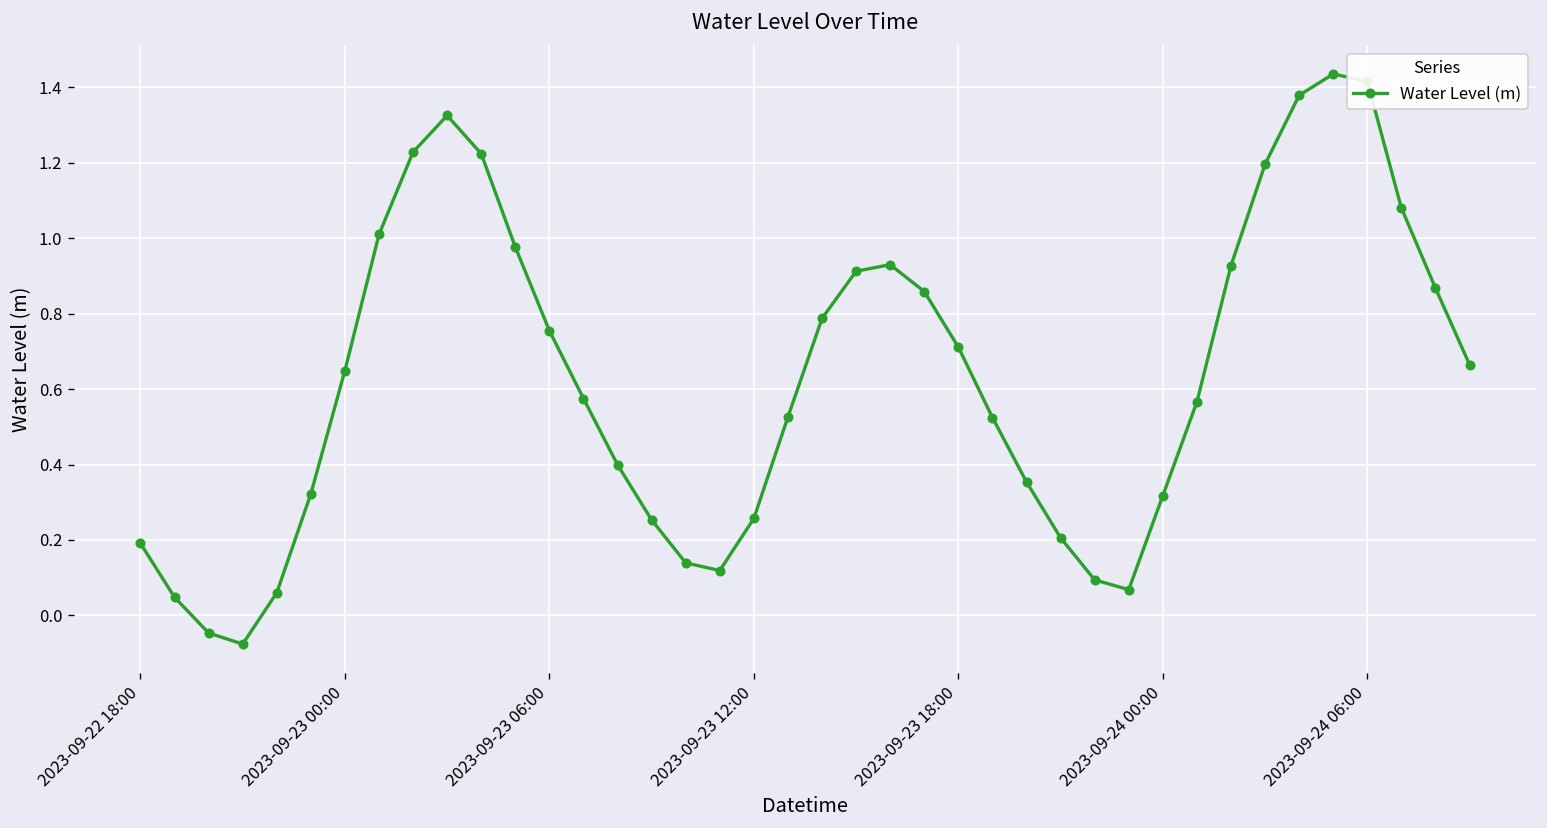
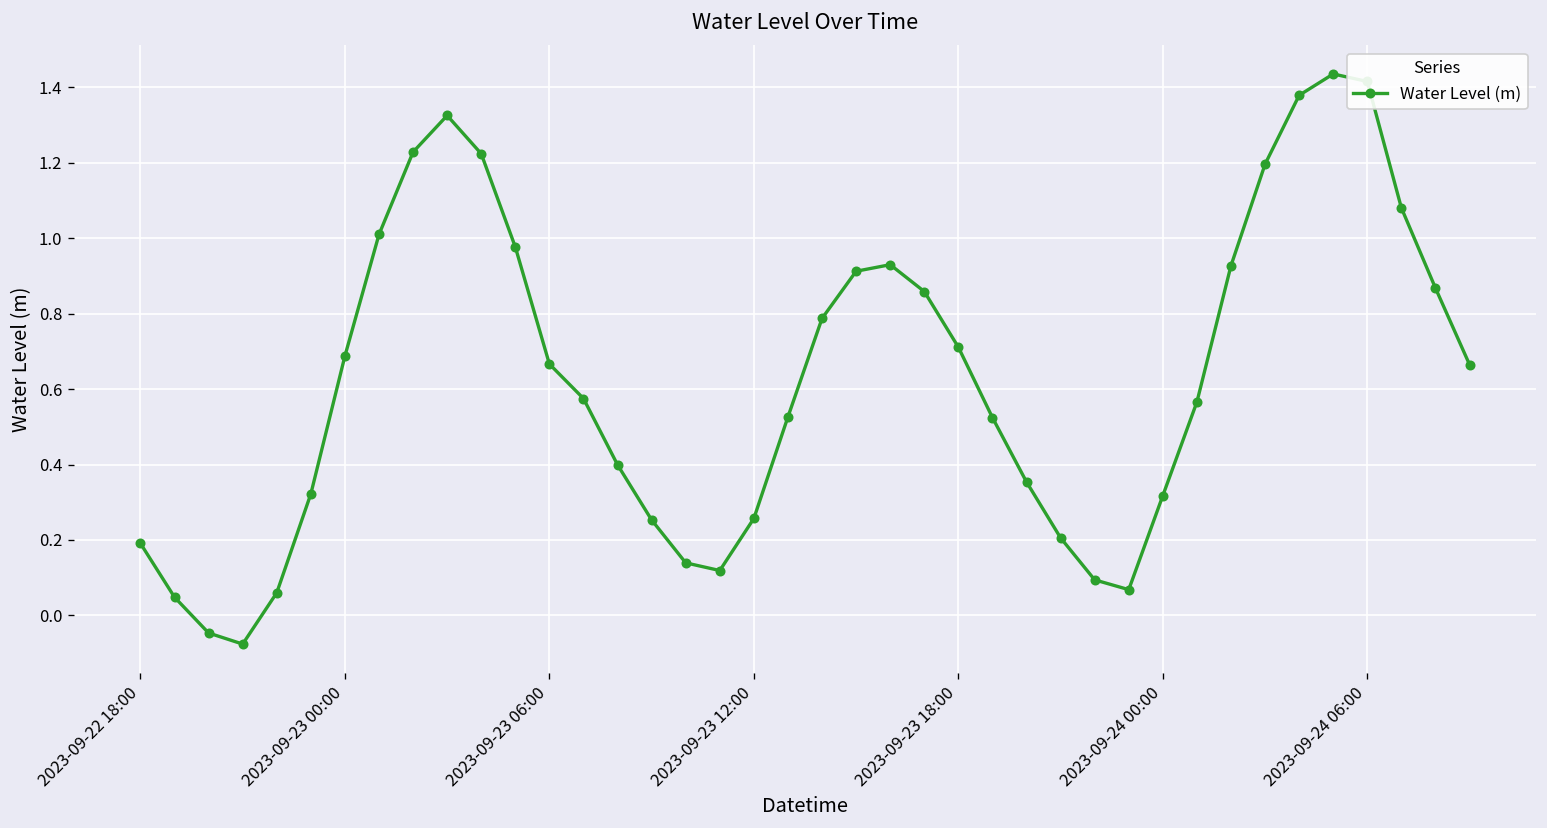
2023-09-23 00:00: 0.65 -> 0.69
2023-09-23 06:00: 0.75 -> 0.67
